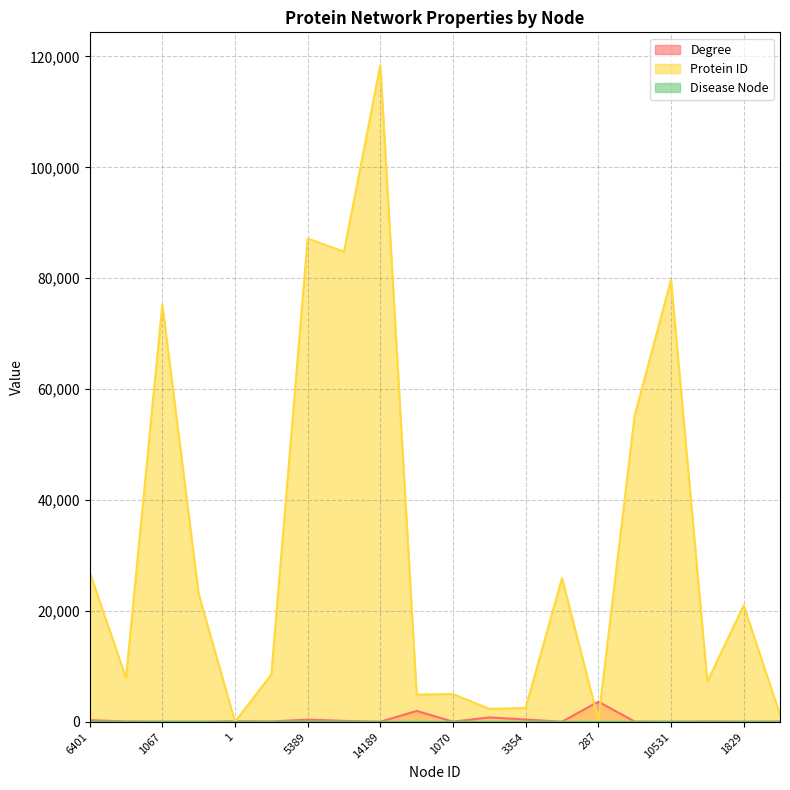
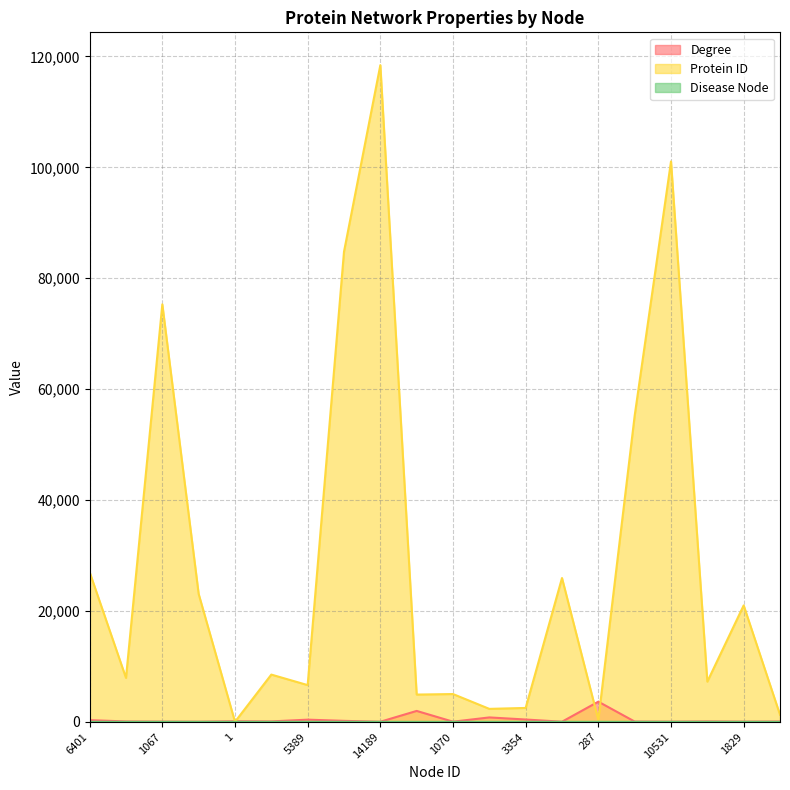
Protein ID, 5389: 87,000 -> 7,000
Protein ID, 10531: 80,000 -> 101,000
